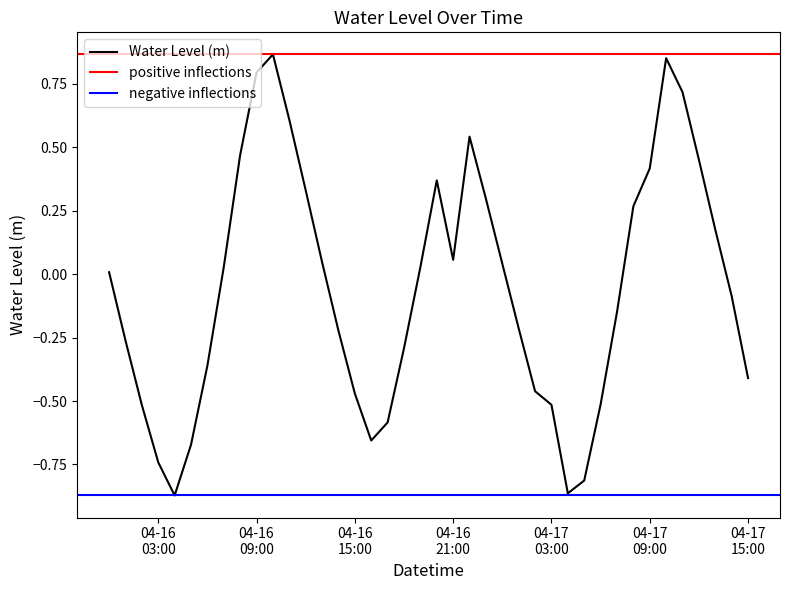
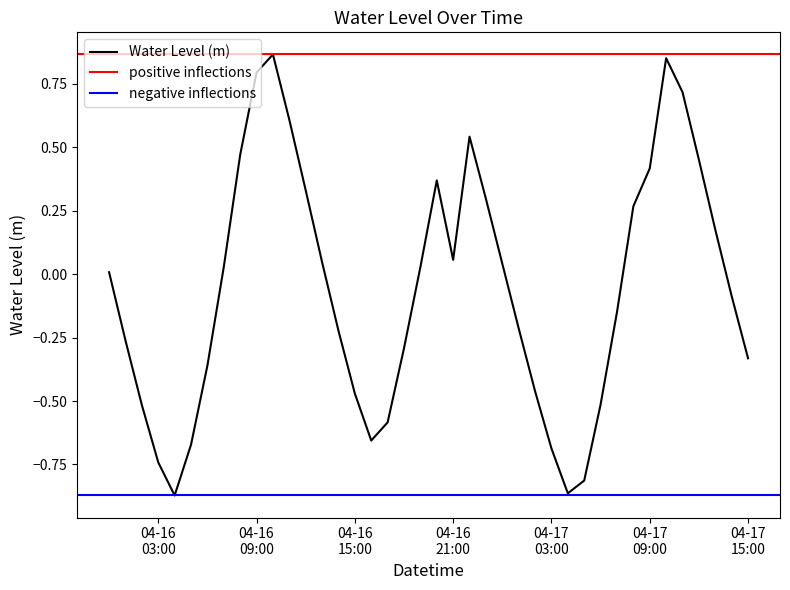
04-17 03:00: -0.51 -> -0.69
04-17 15:00: -0.41 -> -0.33
